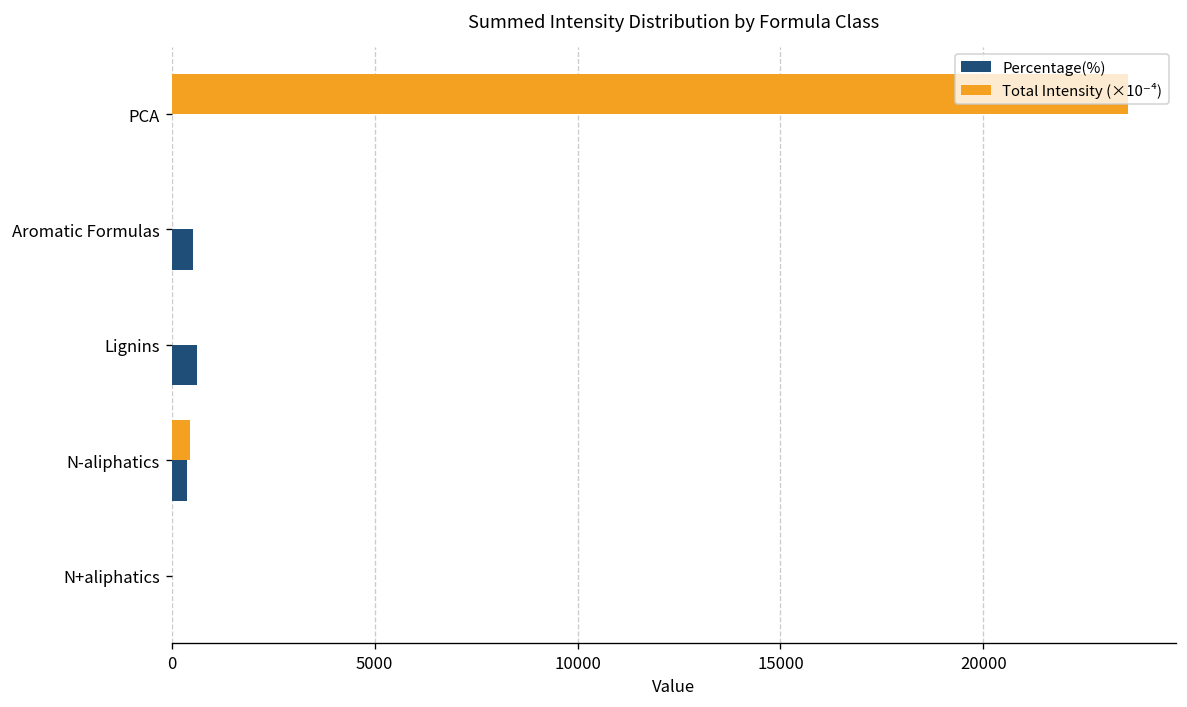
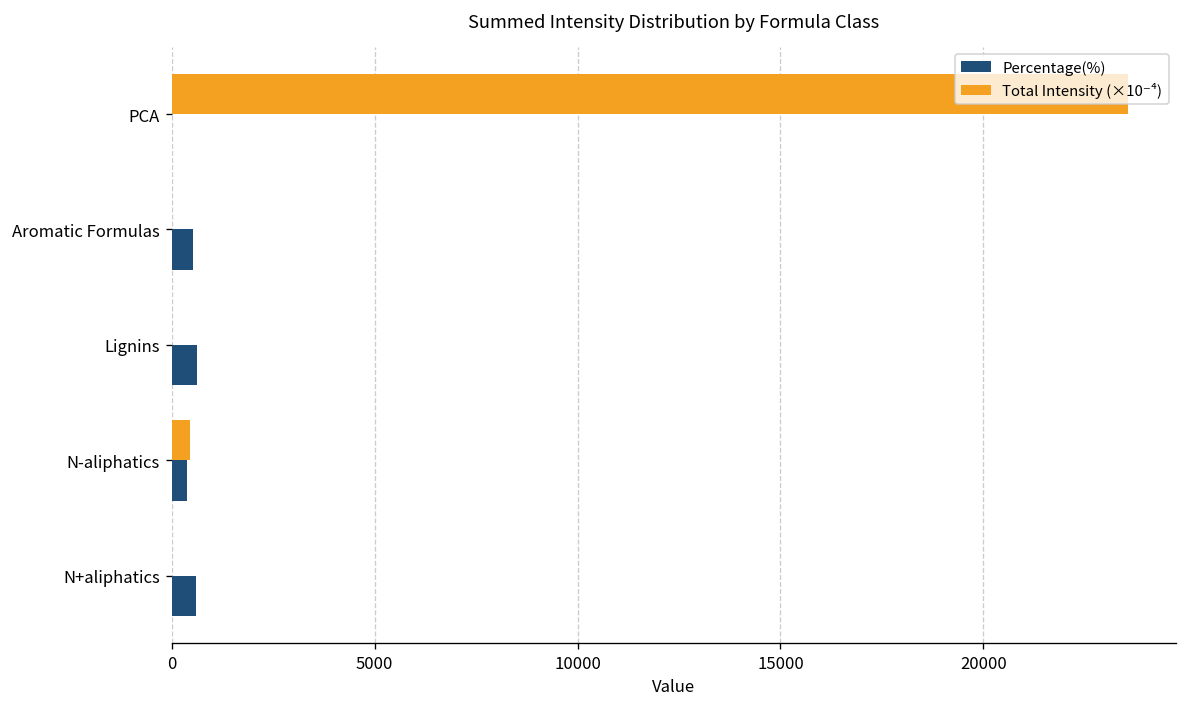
Percentage(%), N+aliphatics: 0 -> 600
